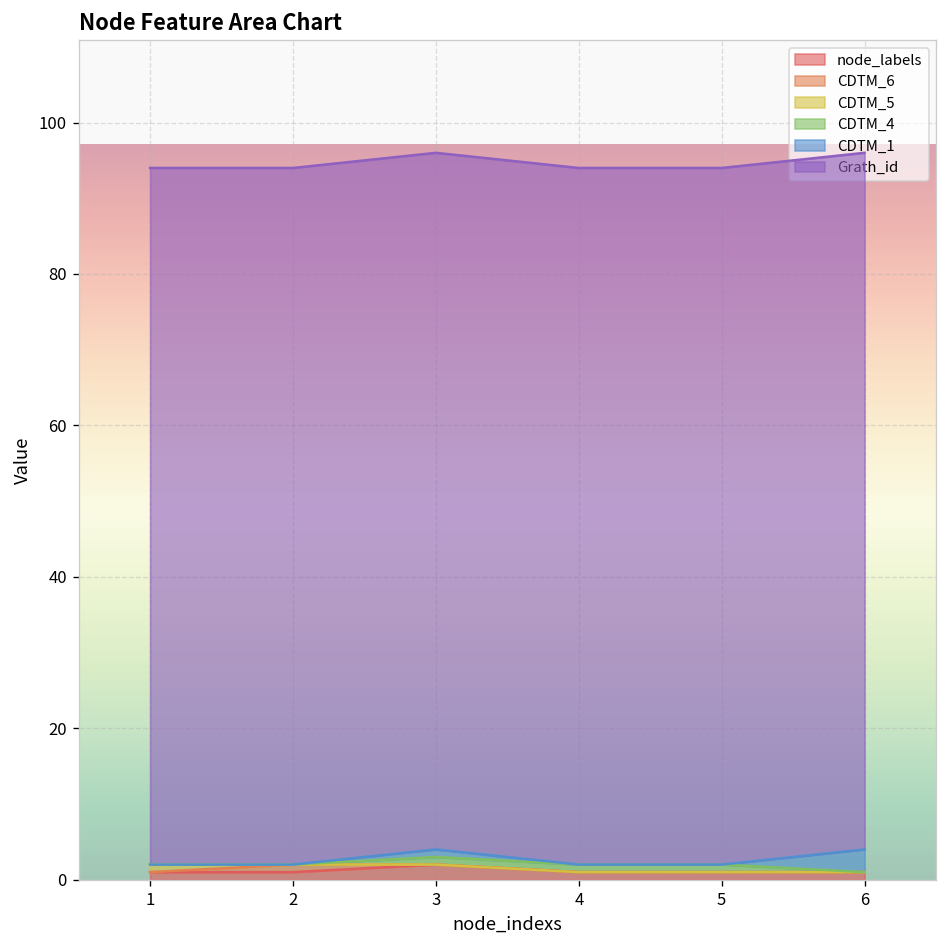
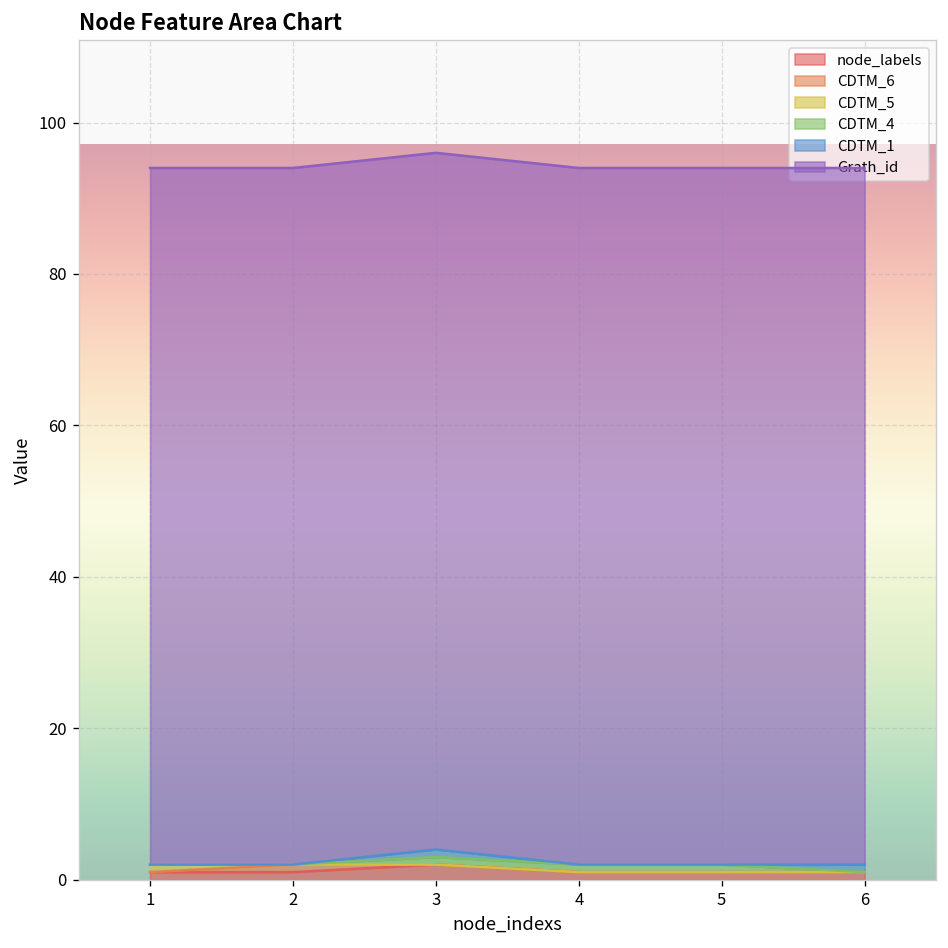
CDTM_1, 6: 3 -> 1
